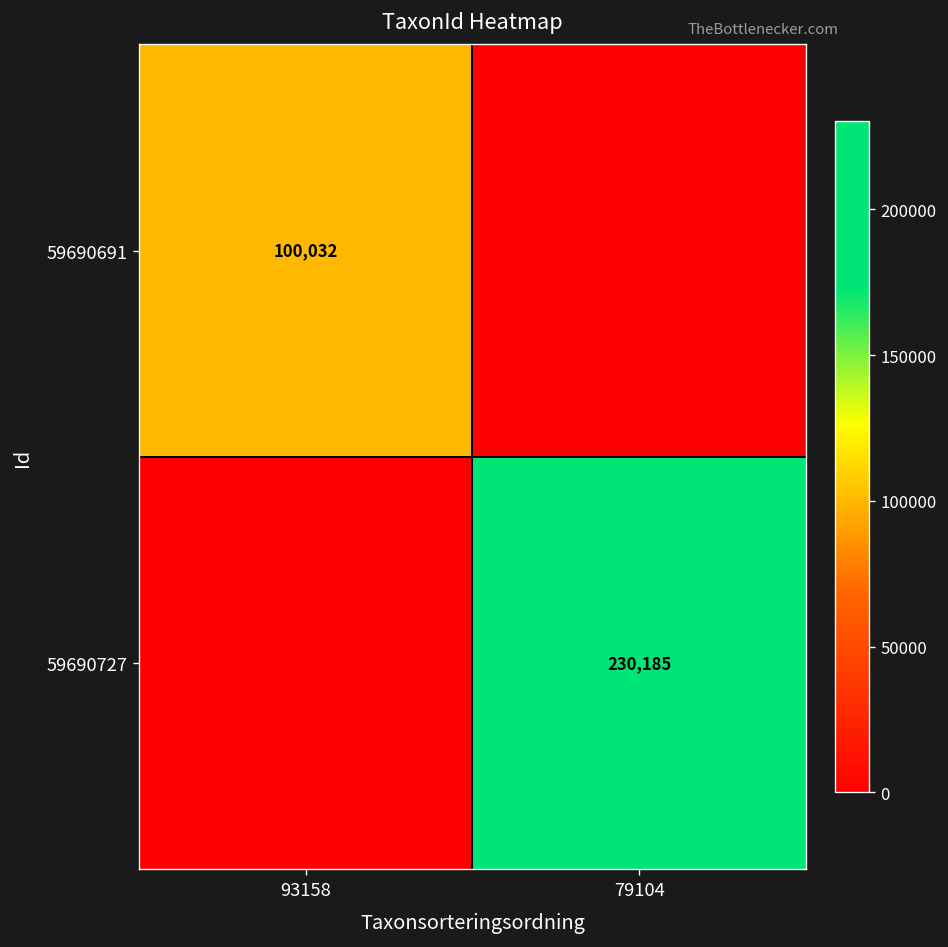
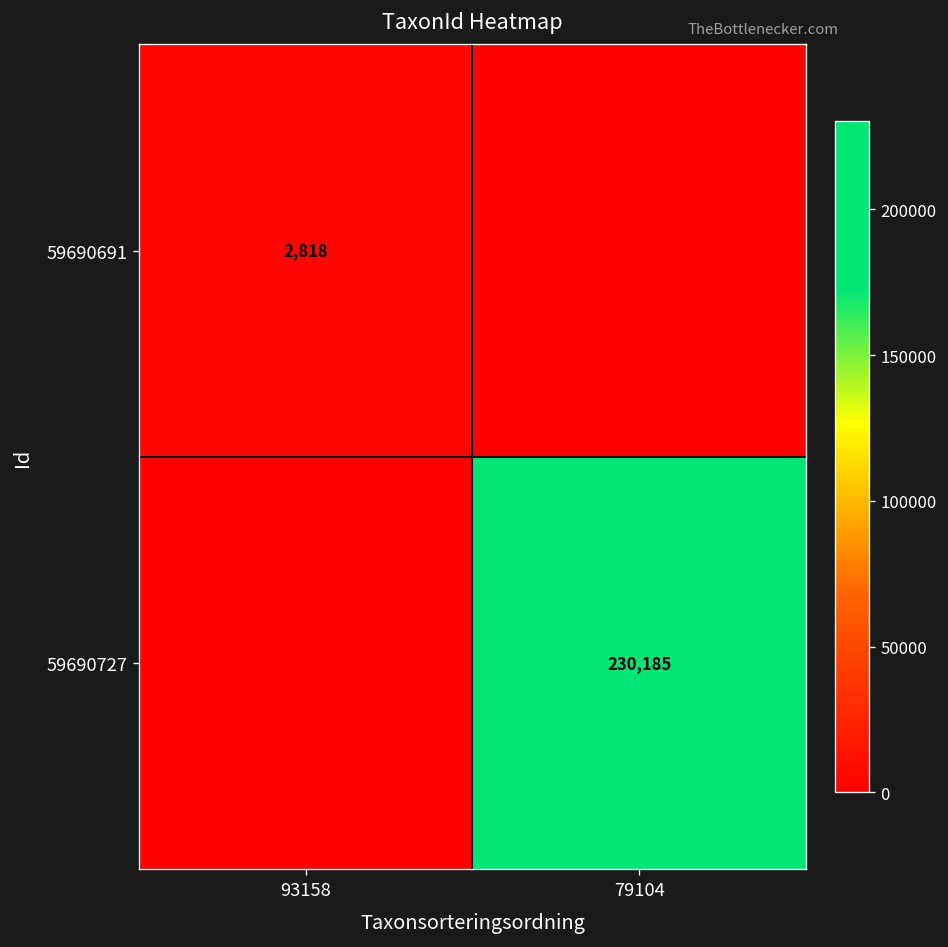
59690691, 93158: 100,032 -> 2,818
